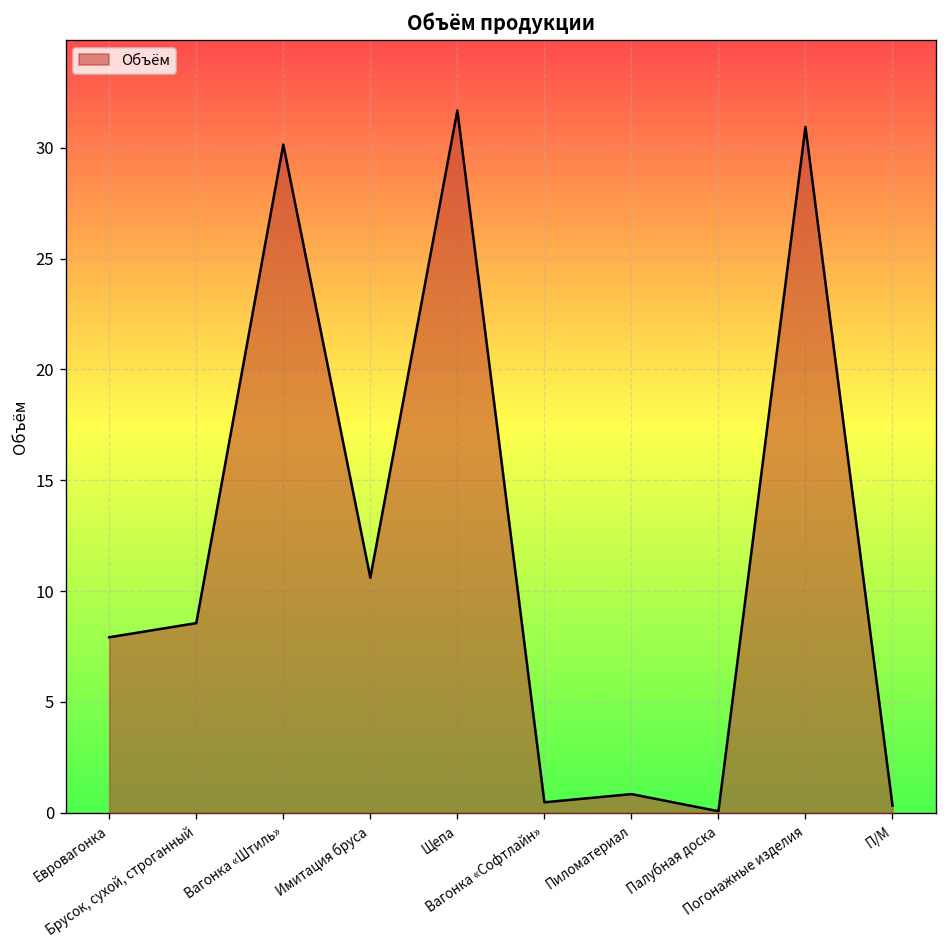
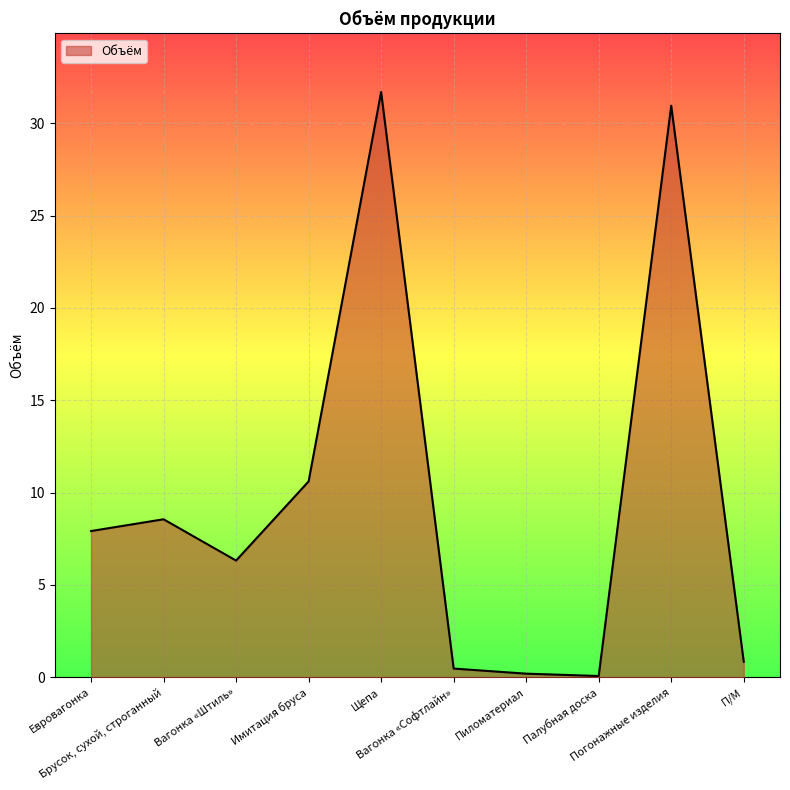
Вагонка «Штиль»: 30.1 -> 6.3
Пиломатериал: 0.8 -> 0.2
П/М: 0.3 -> 0.8
